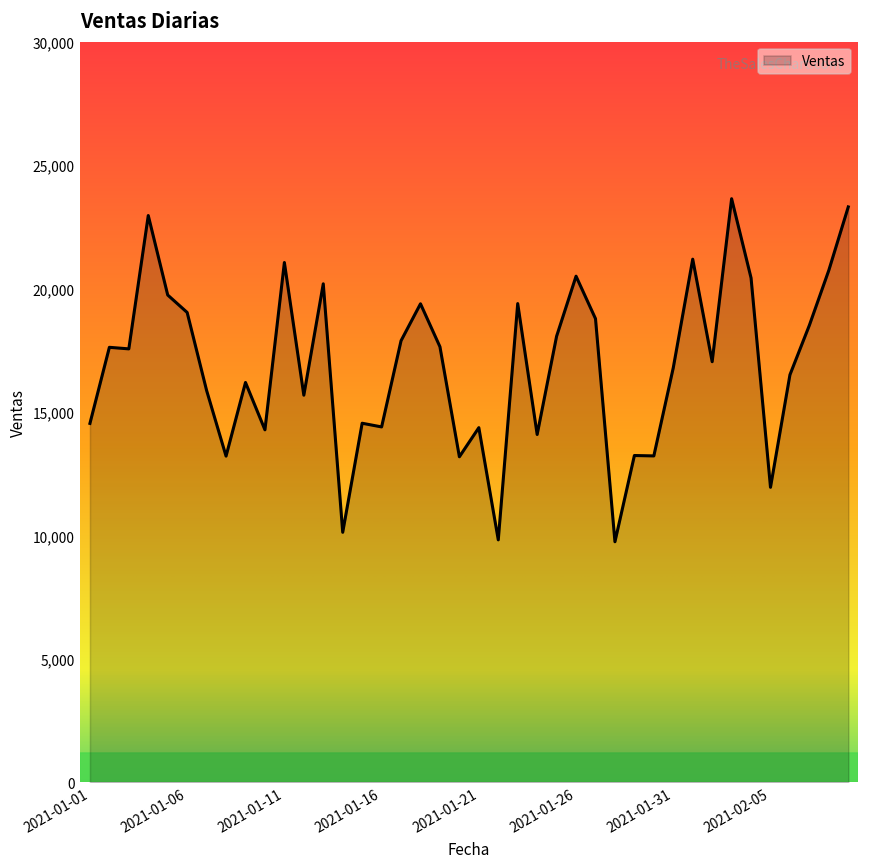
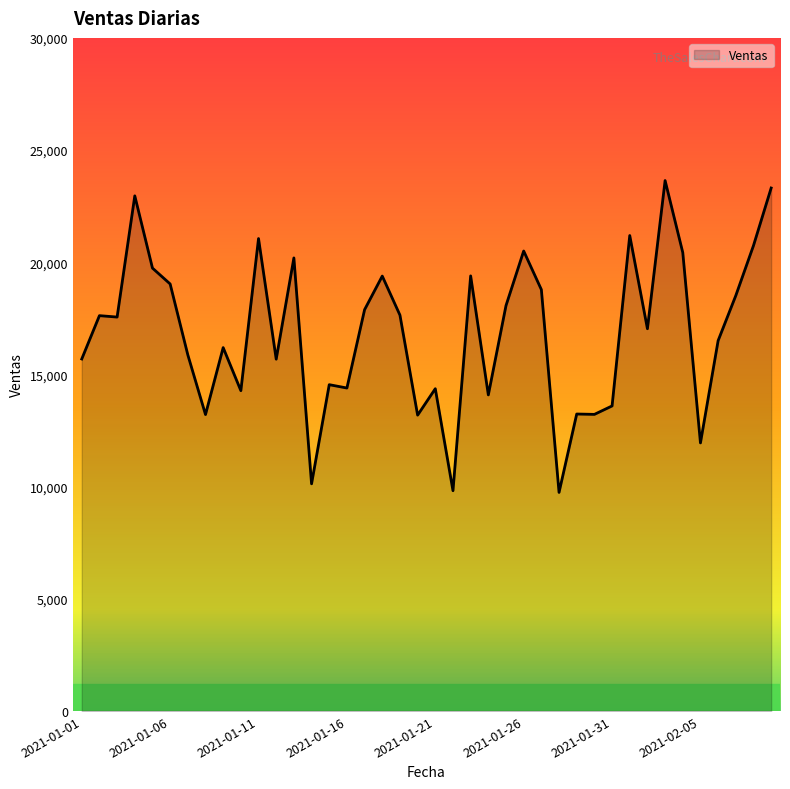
2021-01-01: 14,500 -> 15,700
2021-01-31: 16,800 -> 13,600
